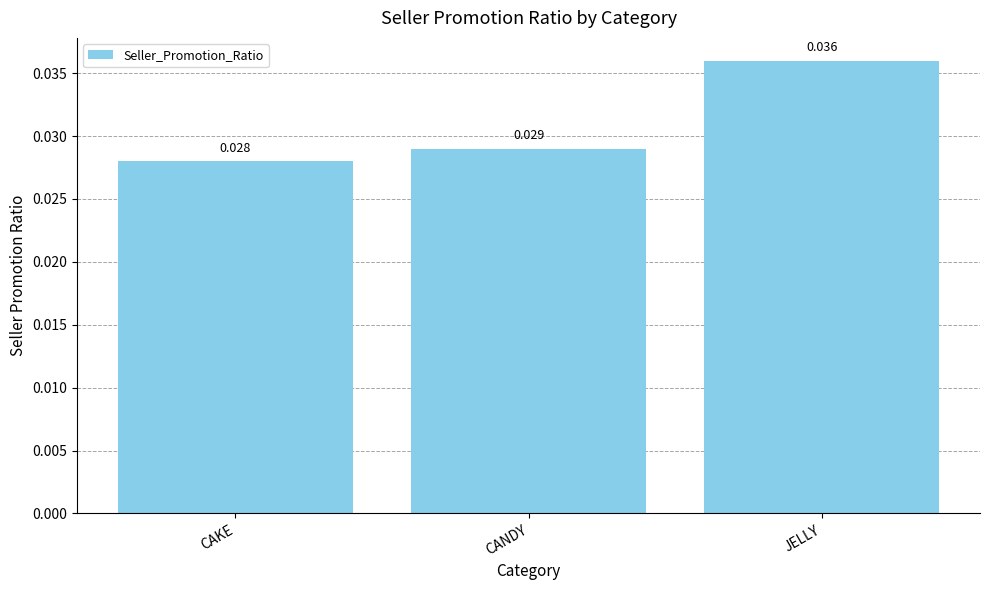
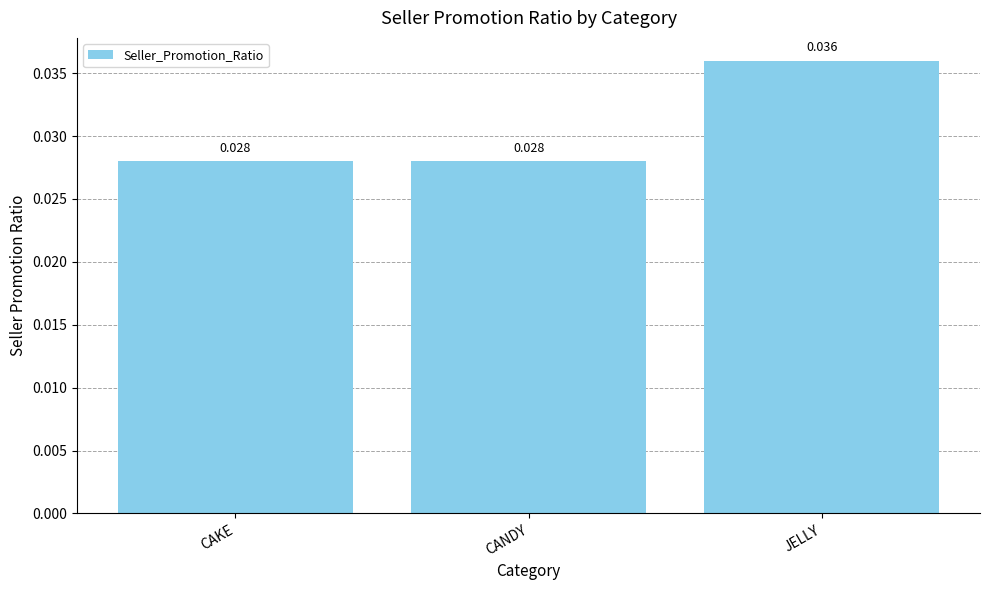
CANDY: 0.029 -> 0.028
